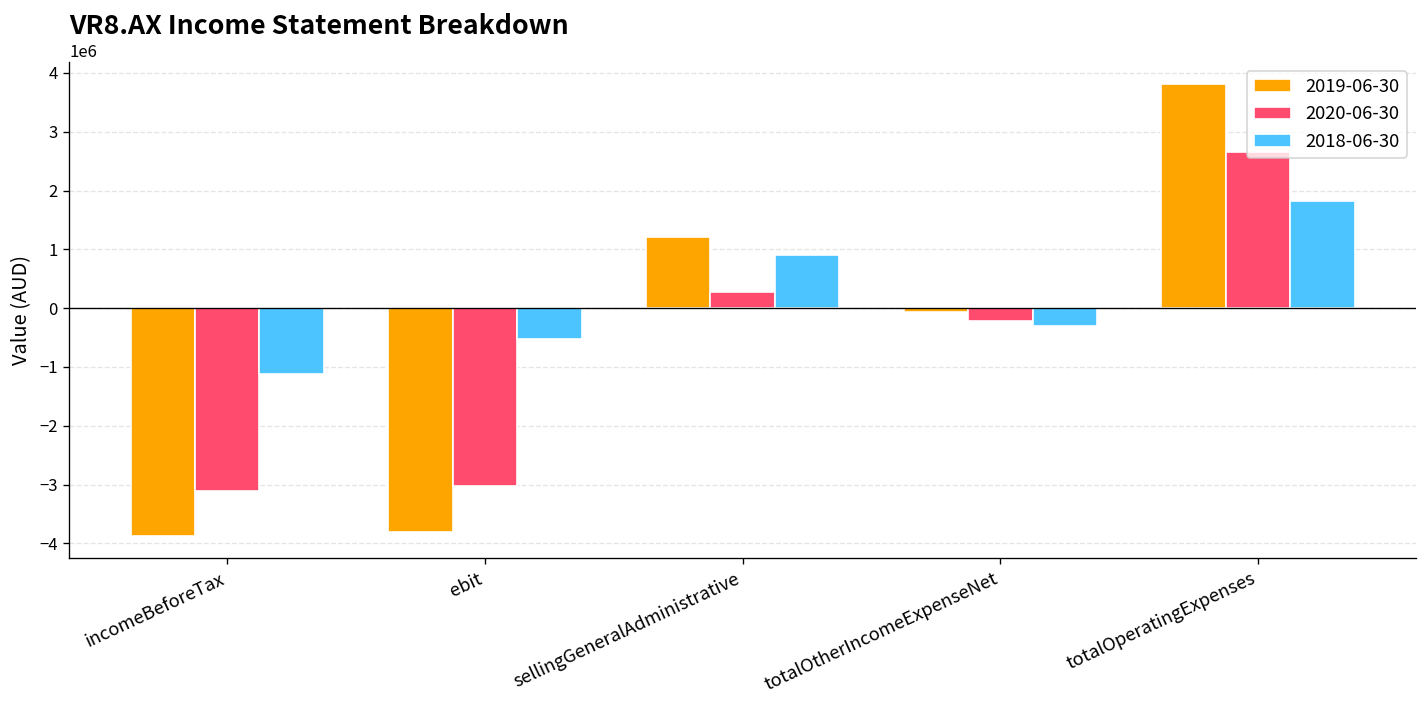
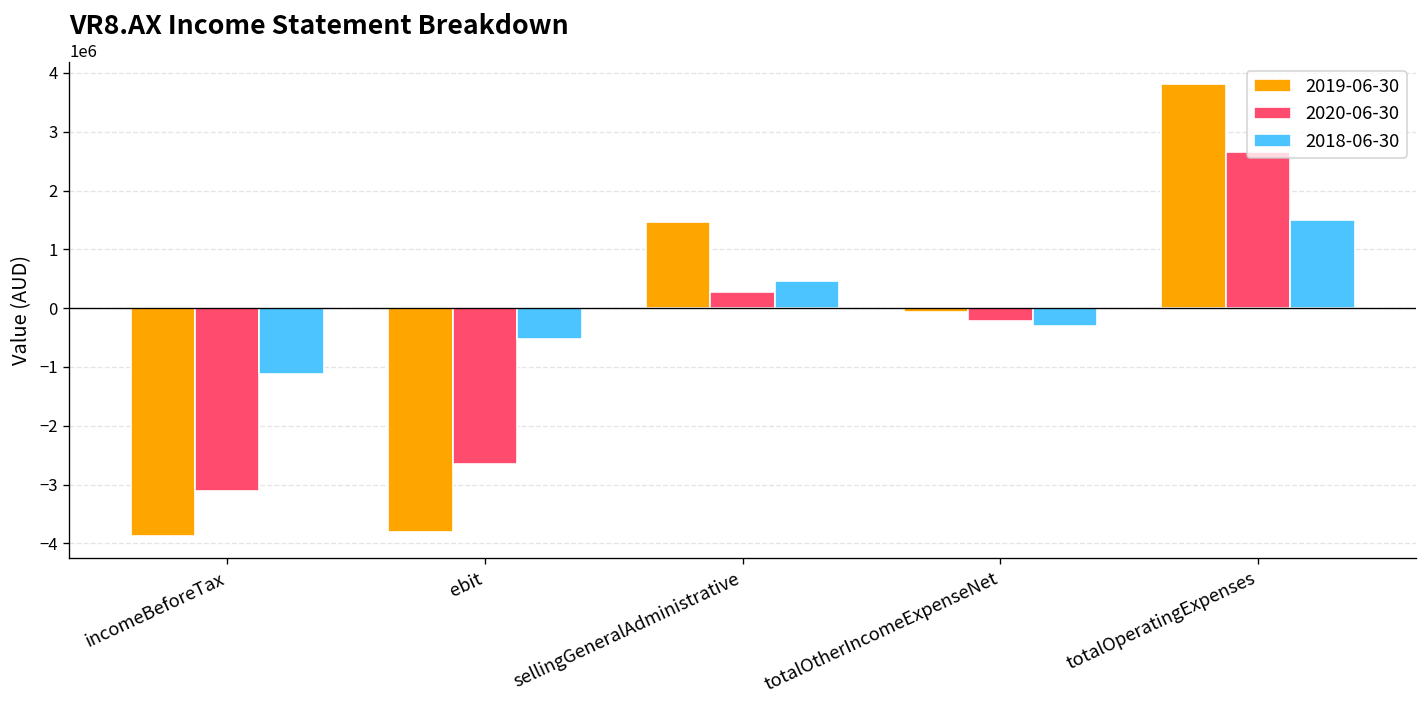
2020-06-30, ebit: -3000000 -> -2600000
2019-06-30, sellingGeneralAdministrative: 1200000 -> 1500000
2018-06-30, sellingGeneralAdministrative: 900000 -> 500000
2018-06-30, totalOperatingExpenses: 1800000 -> 1500000
